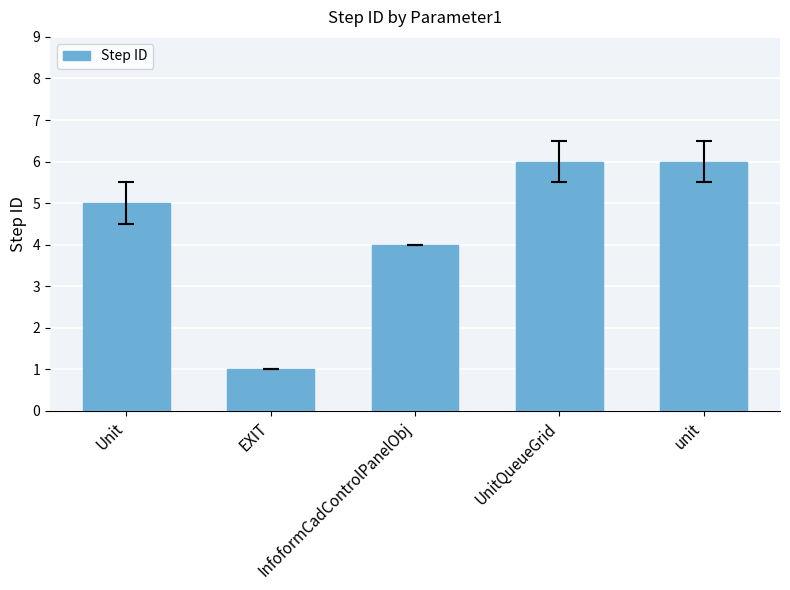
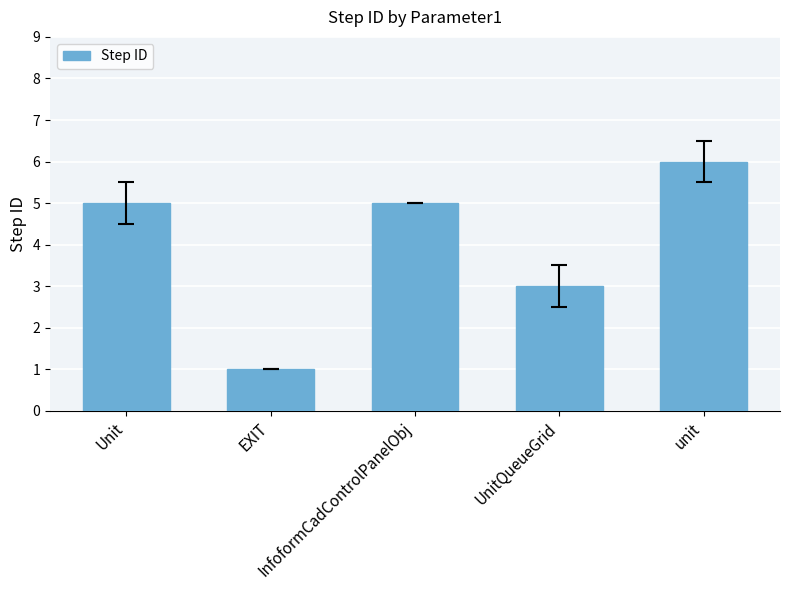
Step ID, InfoformCadControlPanelObj: 4 -> 5
Step ID, UnitQueueGrid: 6 -> 3
